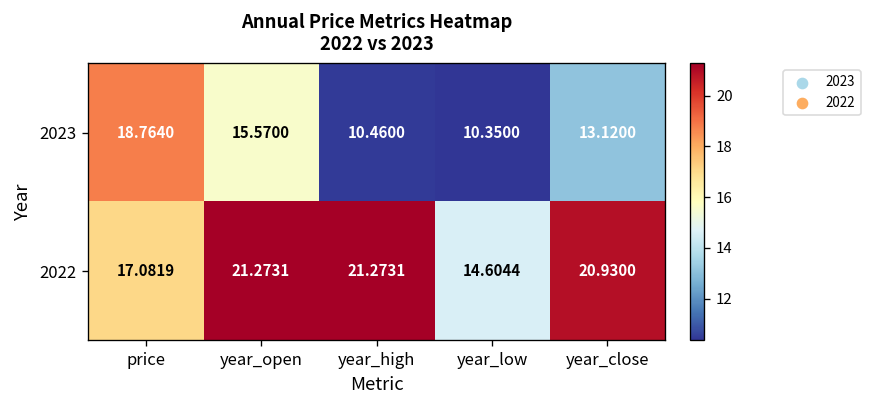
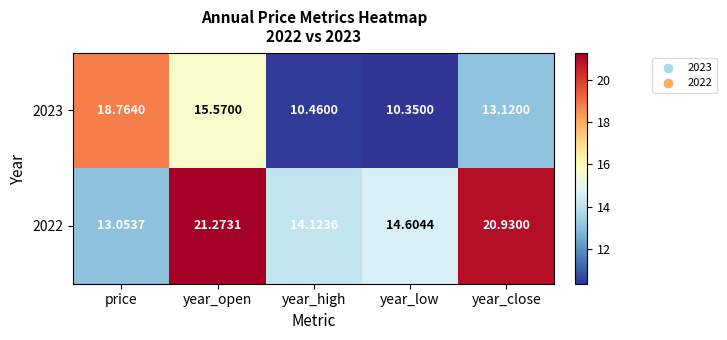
2022, price: 17.0819 -> 13.0537
2022, year_high: 21.2731 -> 14.1236
